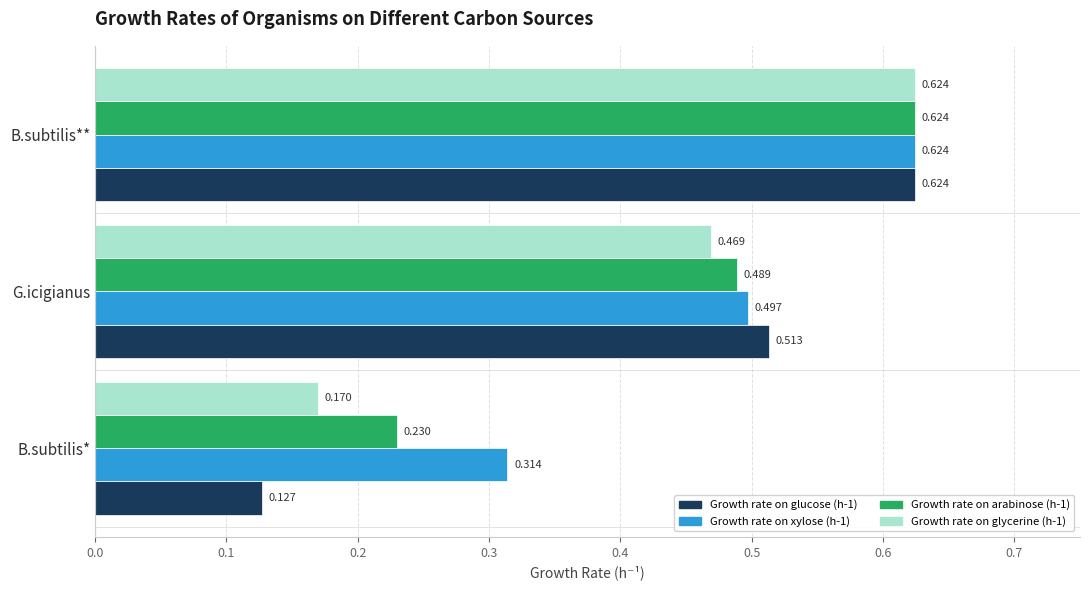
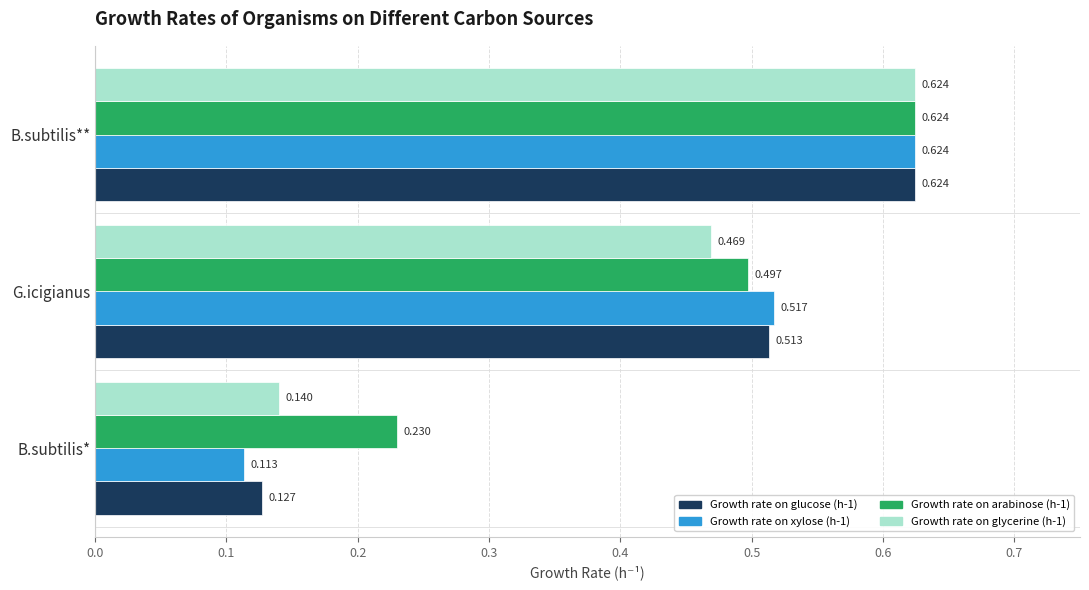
Growth rate on arabinose (h-1), G.icigianus: 0.489 -> 0.497
Growth rate on xylose (h-1), G.icigianus: 0.497 -> 0.517
Growth rate on glycerine (h-1), B.subtilis*: 0.170 -> 0.140
Growth rate on xylose (h-1), B.subtilis*: 0.314 -> 0.113
